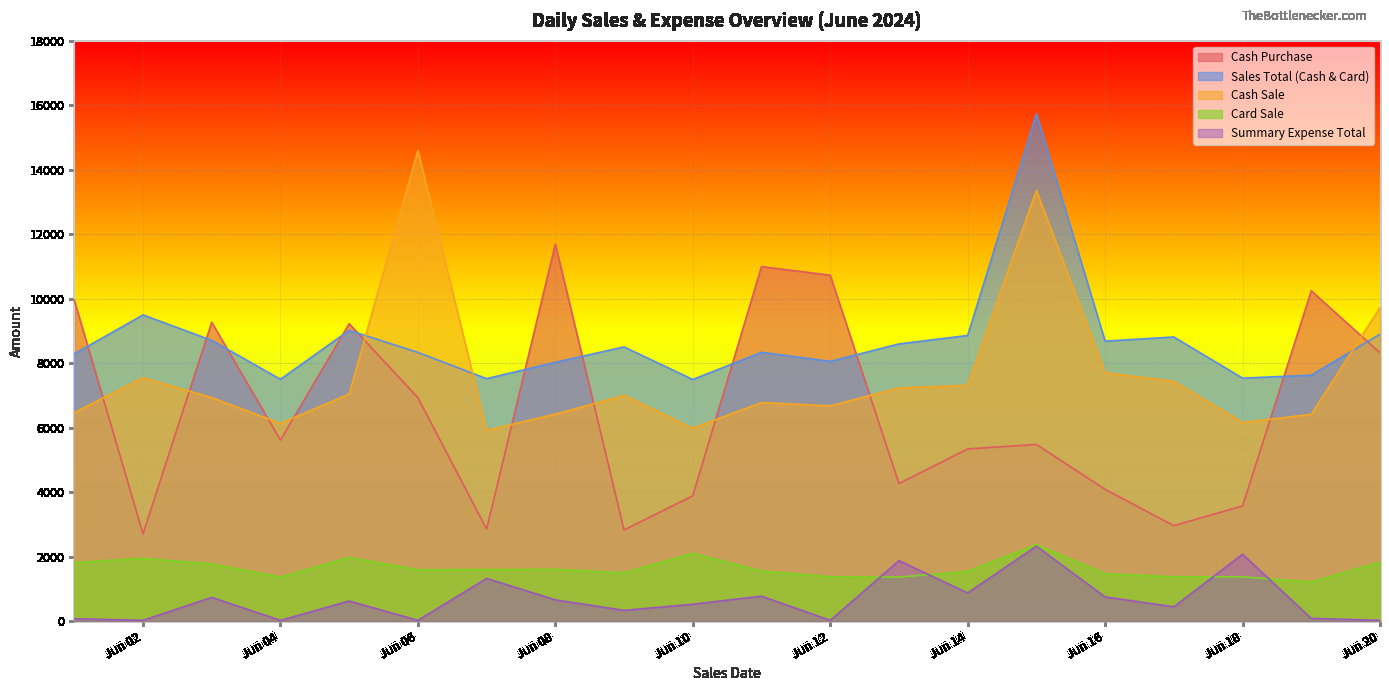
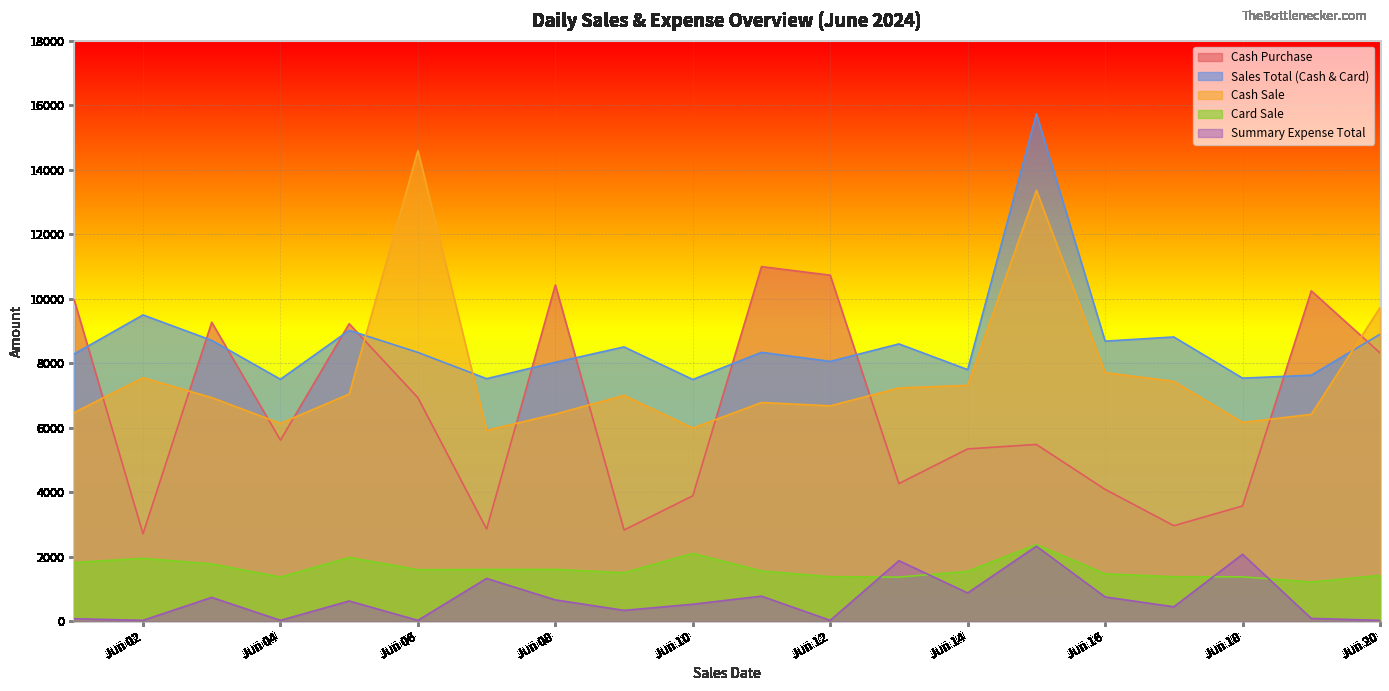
Cash Purchase, Jun 08: 11700 -> 10400
Sales Total (Cash & Card), Jun 14: 8900 -> 7800
Card Sale, Jun 20: 1800 -> 1400
